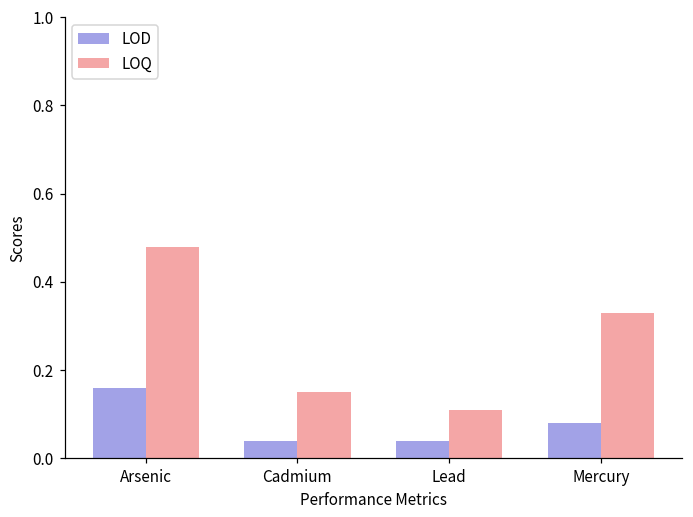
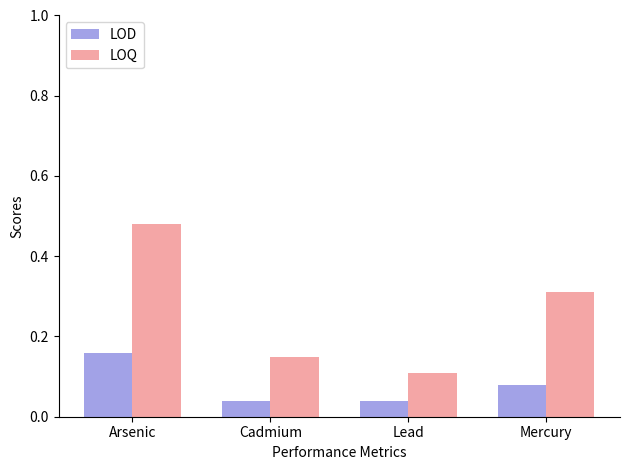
LOQ, Mercury: 0.33 -> 0.31
